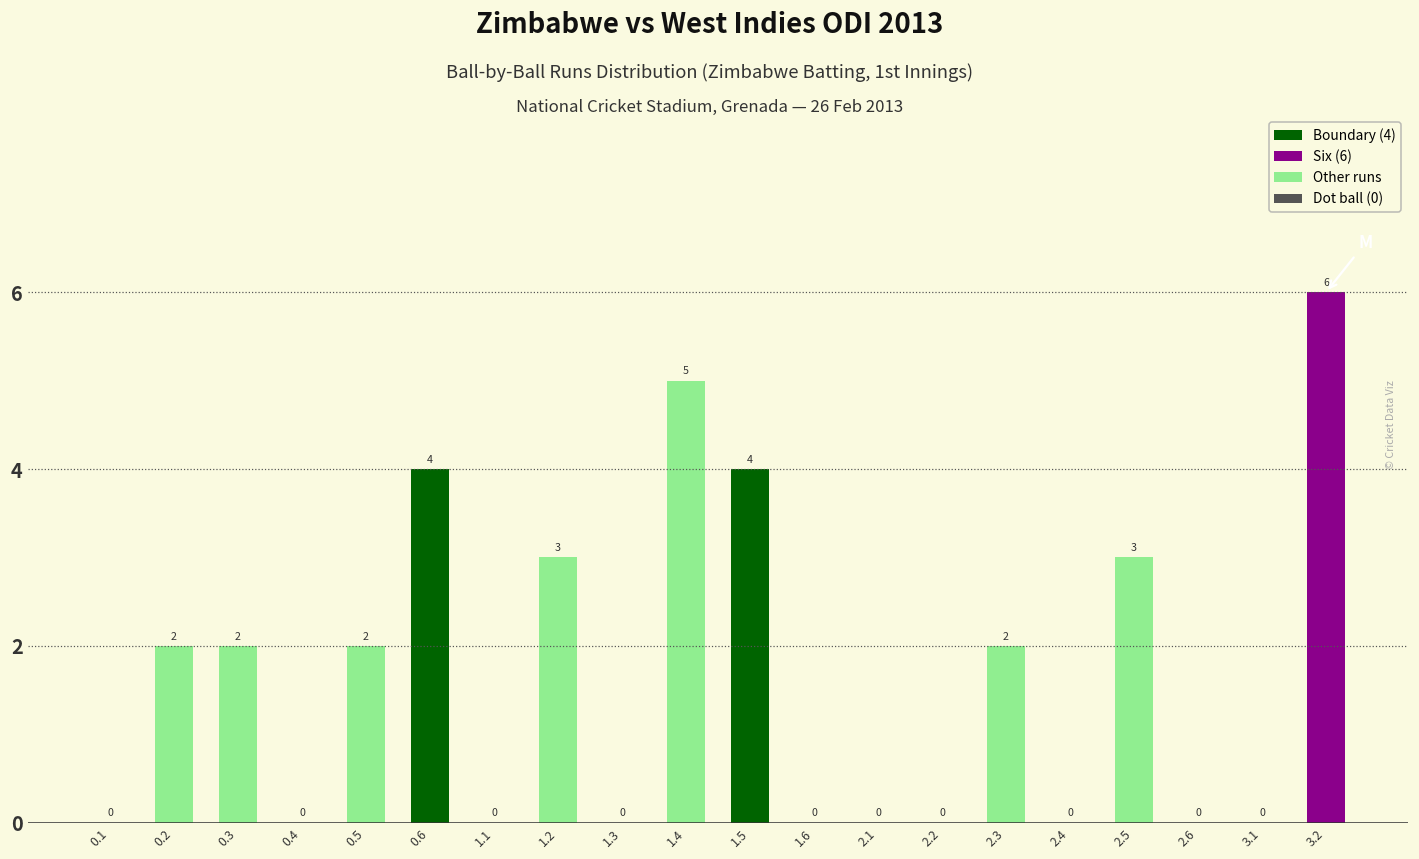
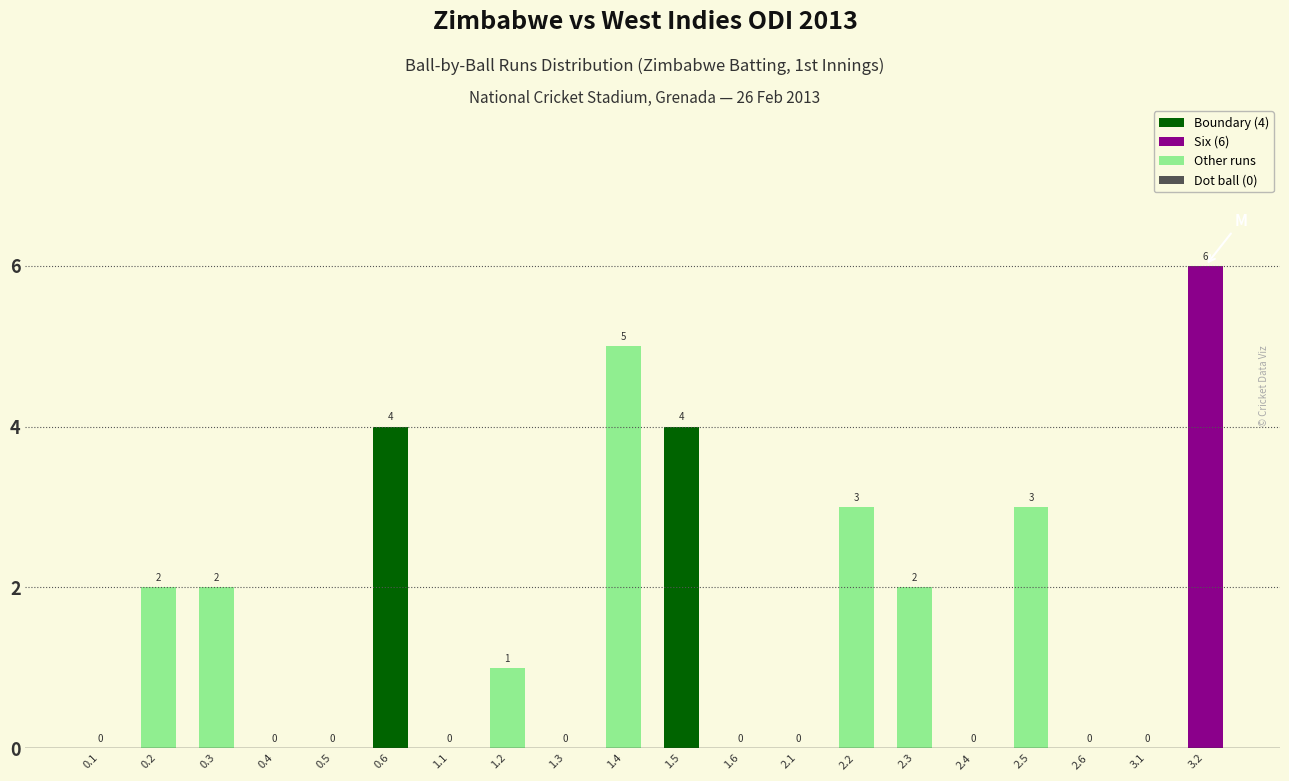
0.5: 2 -> 0
1.2: 3 -> 1
2.2: 0 -> 3
